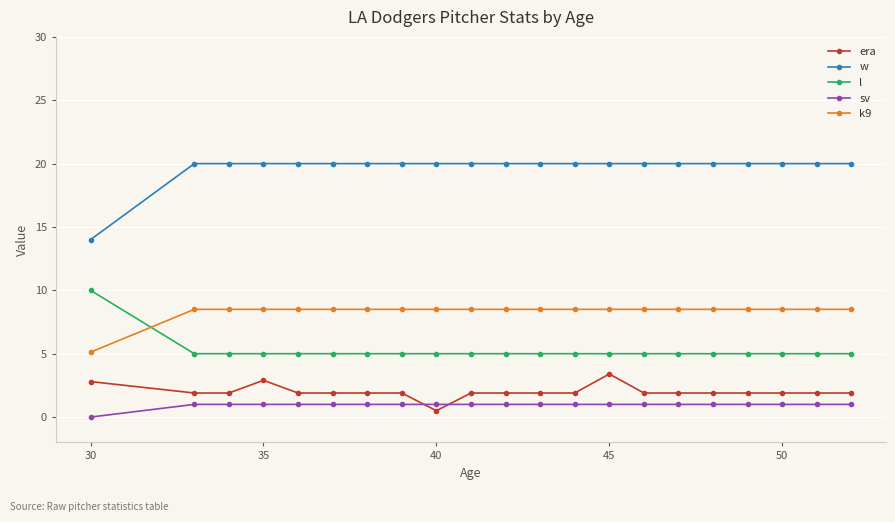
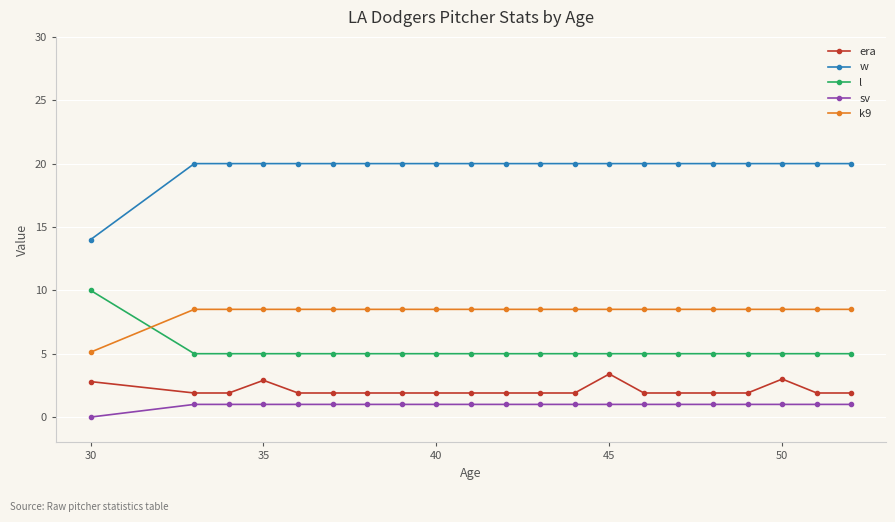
era, 40: 0.5 -> 1.9
era, 50: 1.9 -> 3.0
